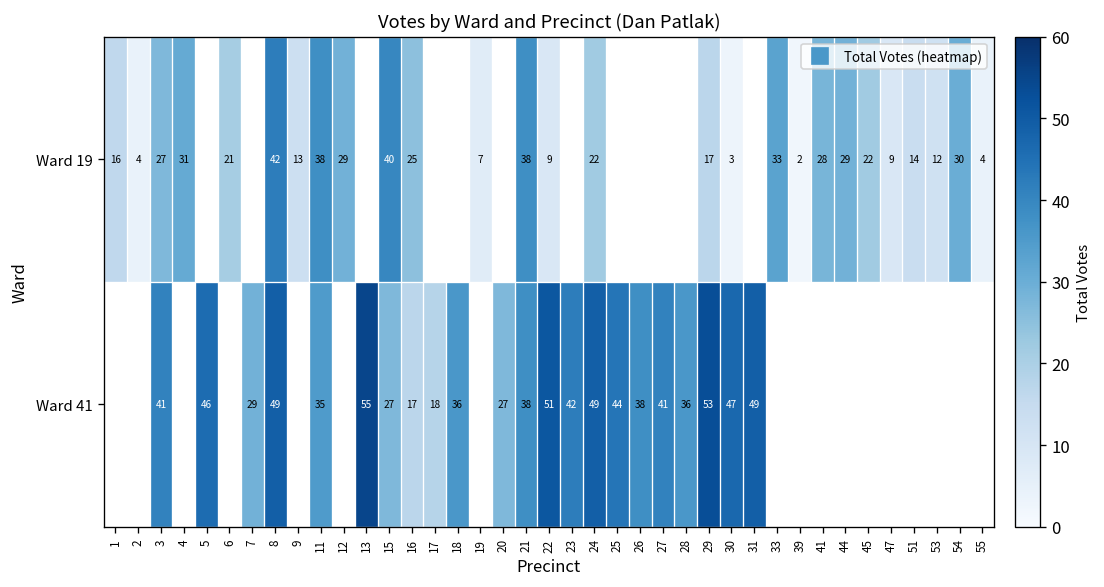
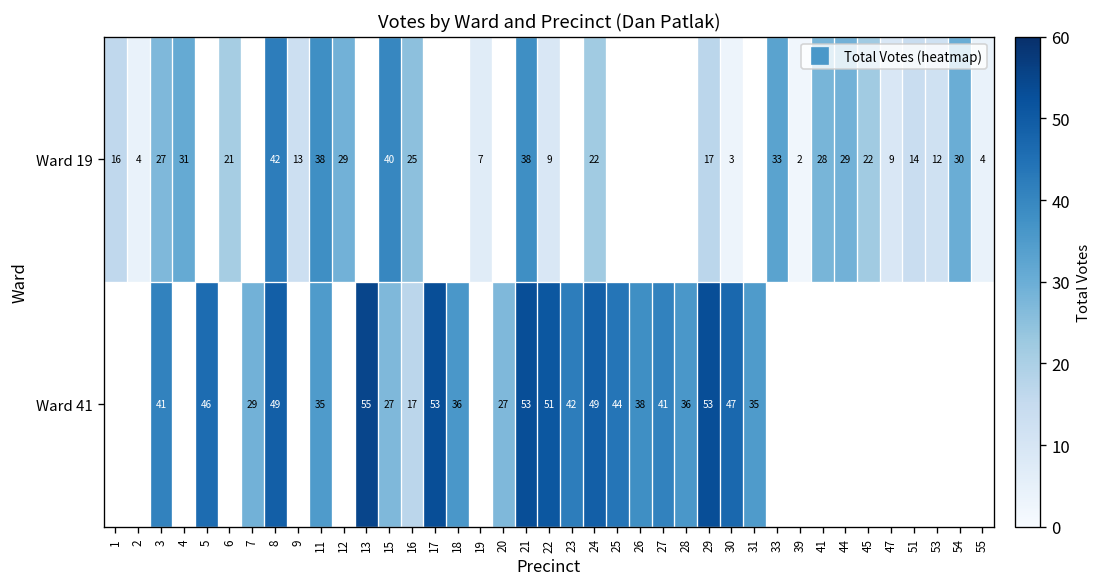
Ward 41, 17: 18 -> 53
Ward 41, 21: 38 -> 53
Ward 41, 31: 49 -> 35
